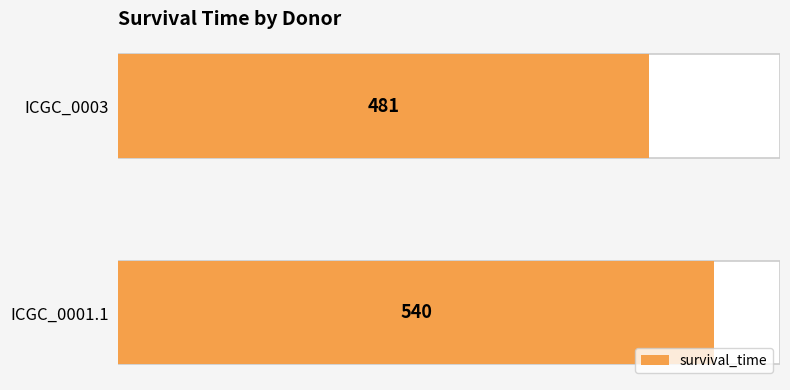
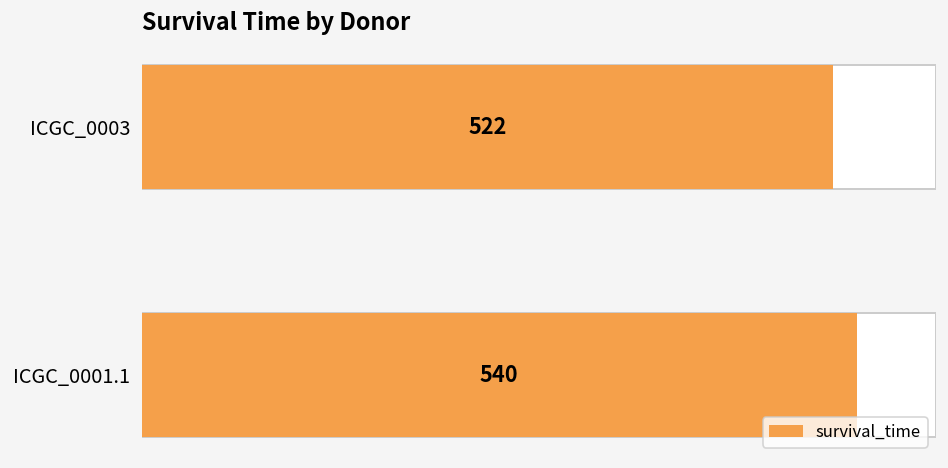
survival_time, ICGC_0003: 481 -> 522
